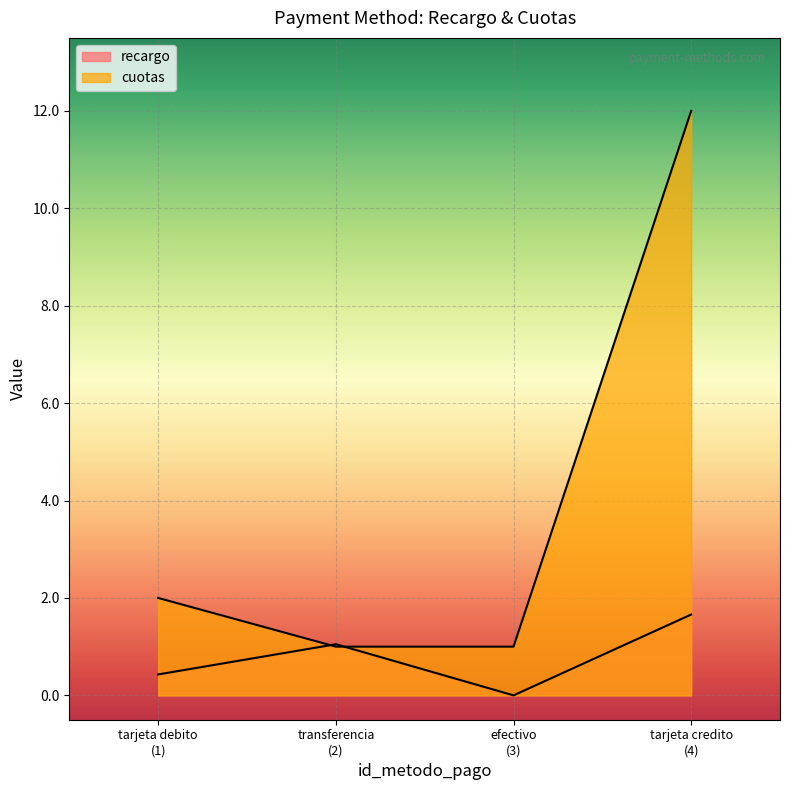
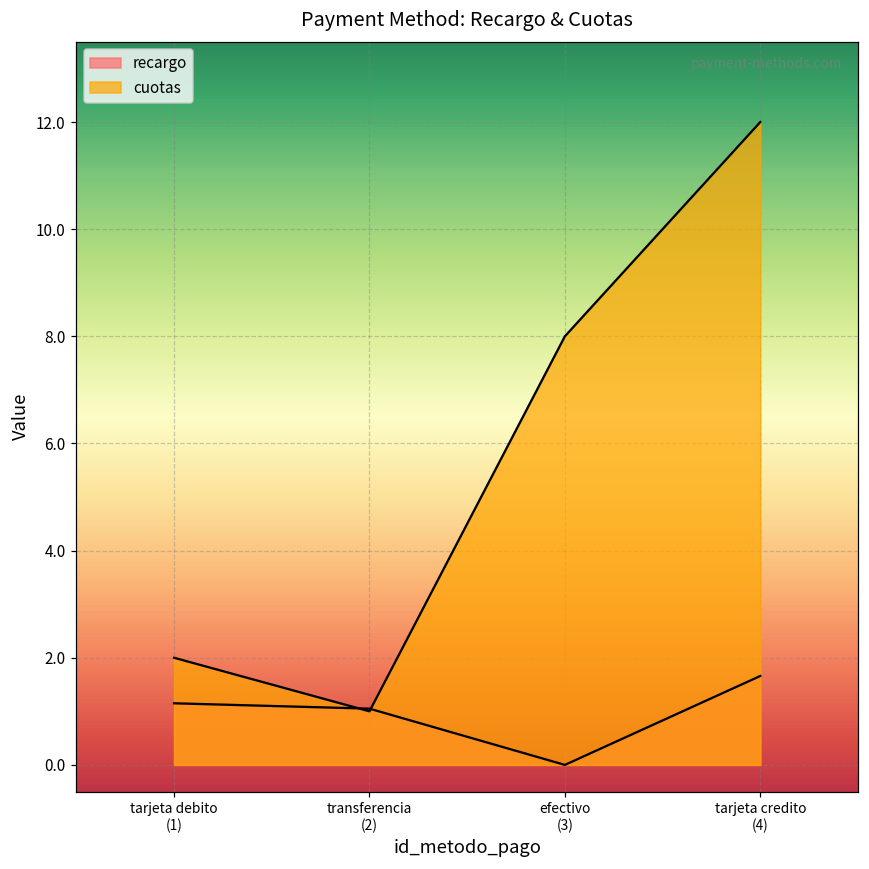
recargo, tarjeta debito (1): 0.4 -> 1.2
cuotas, efectivo (3): 1 -> 8
